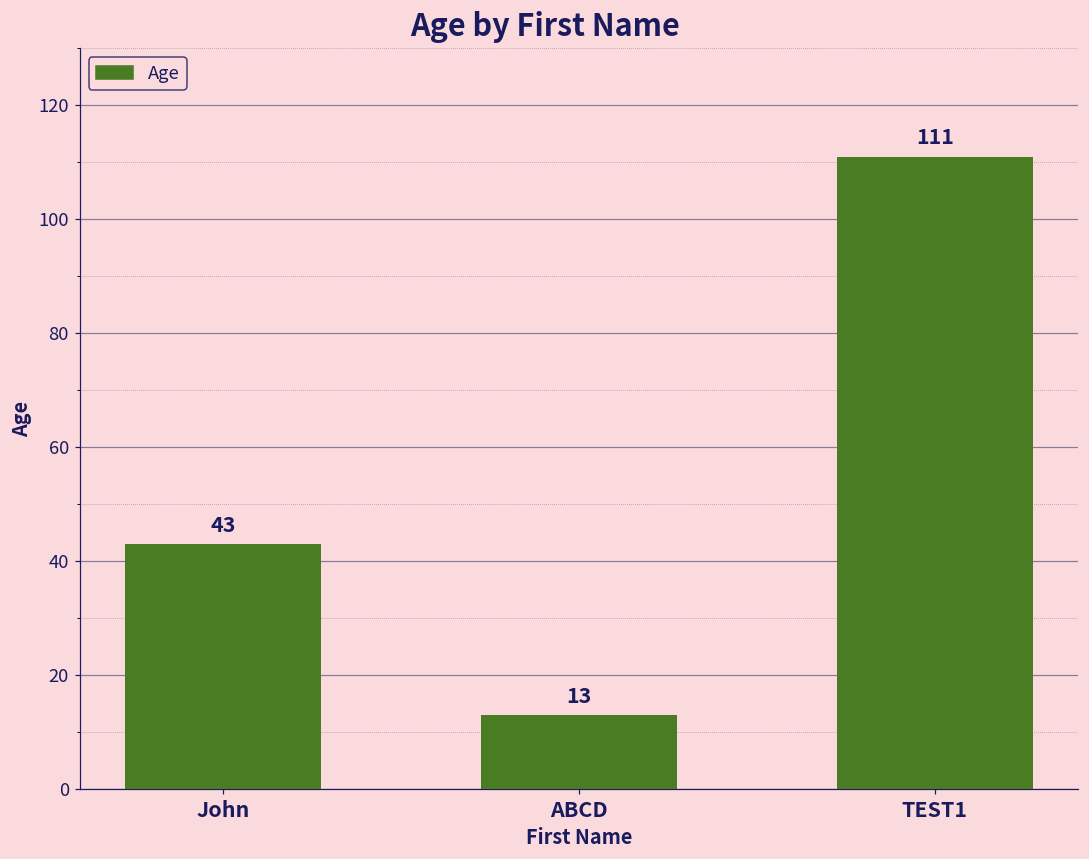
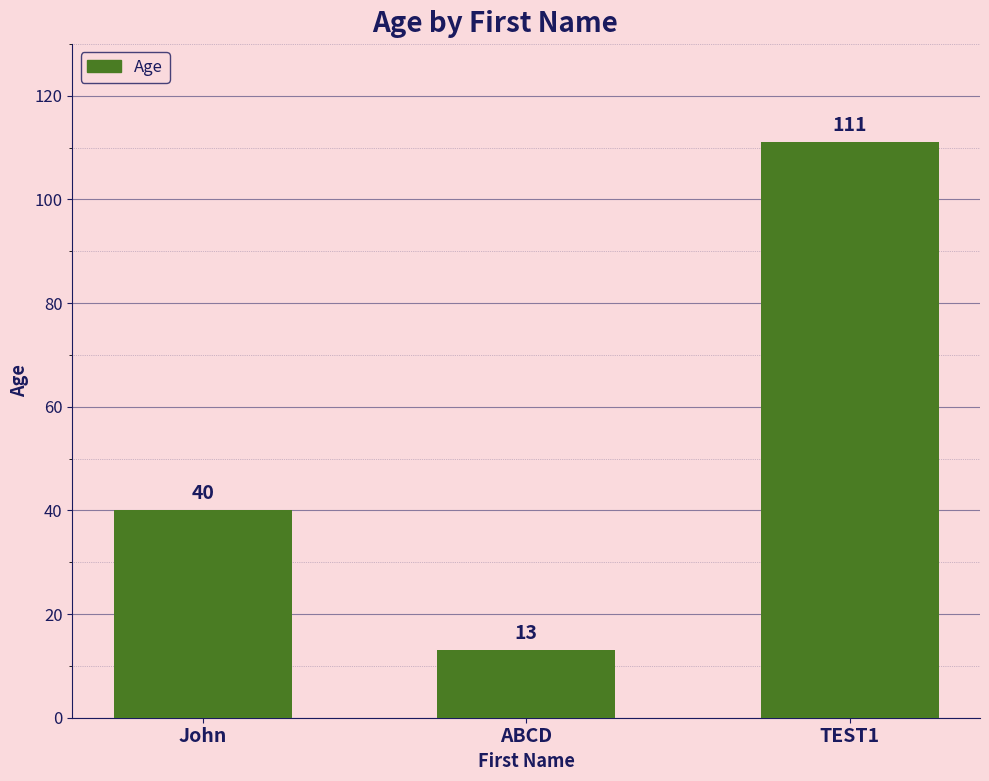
John: 43 -> 40
